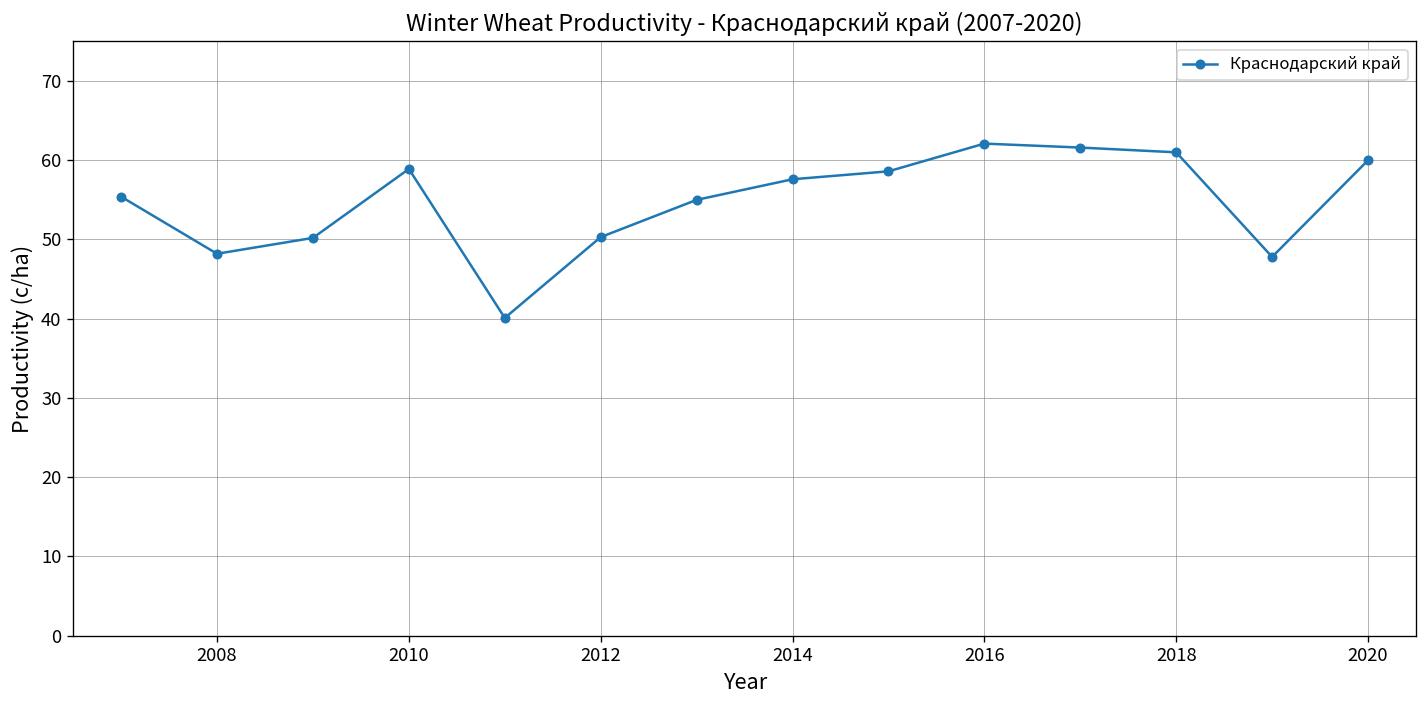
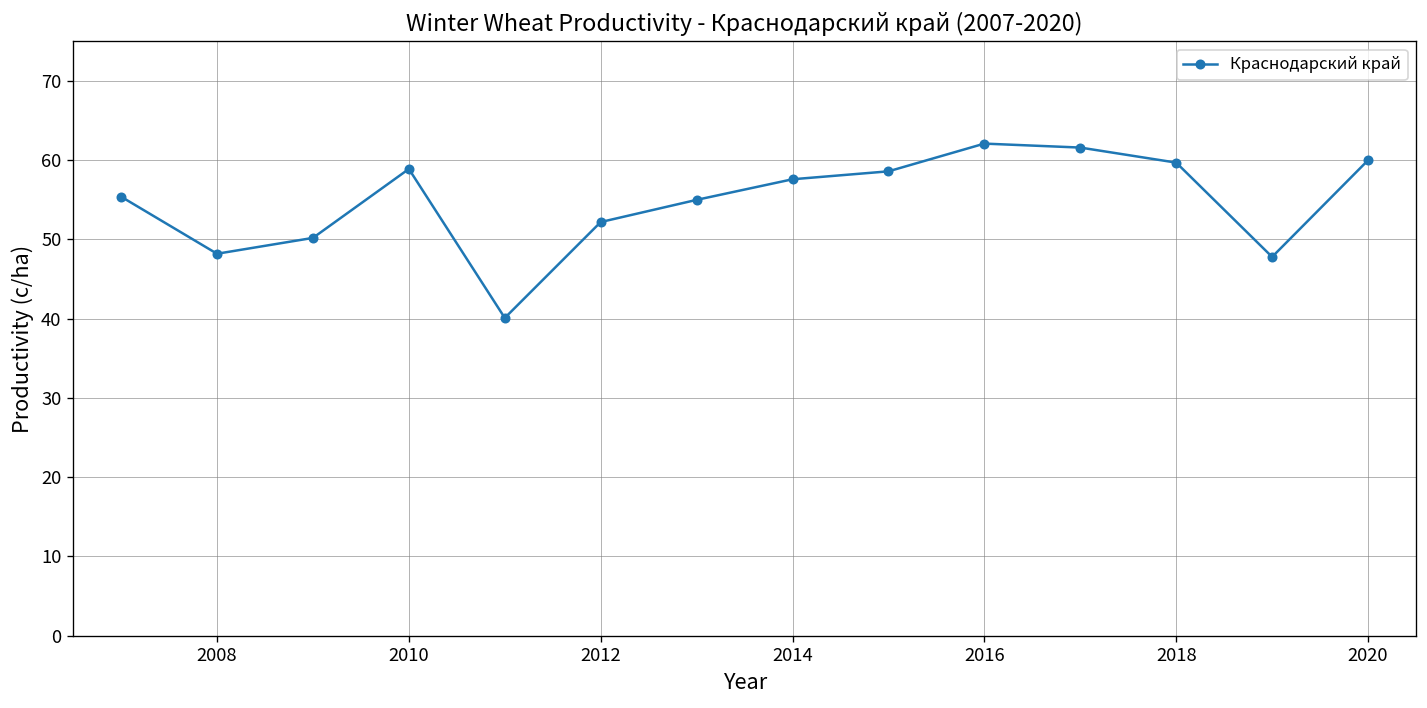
2012: 50 -> 52
2018: 61 -> 60
